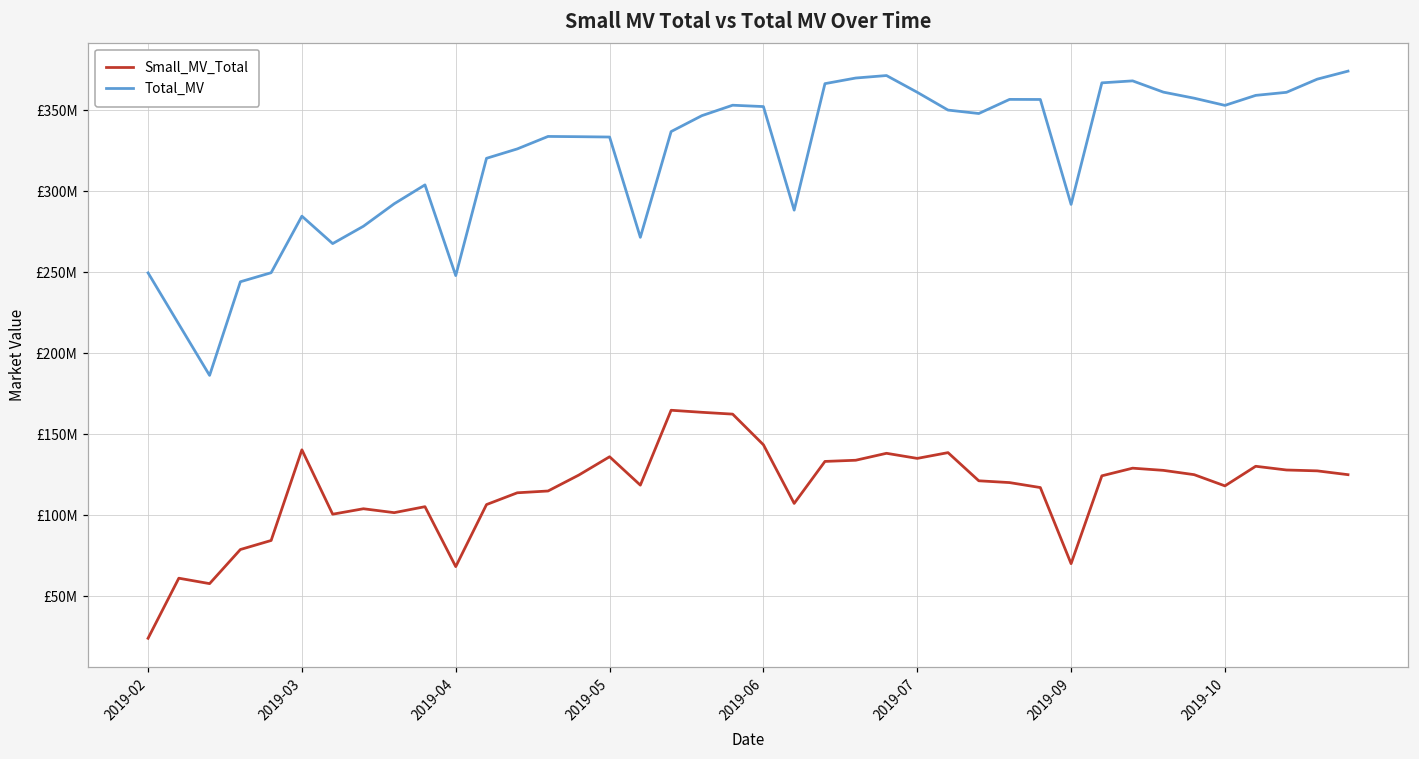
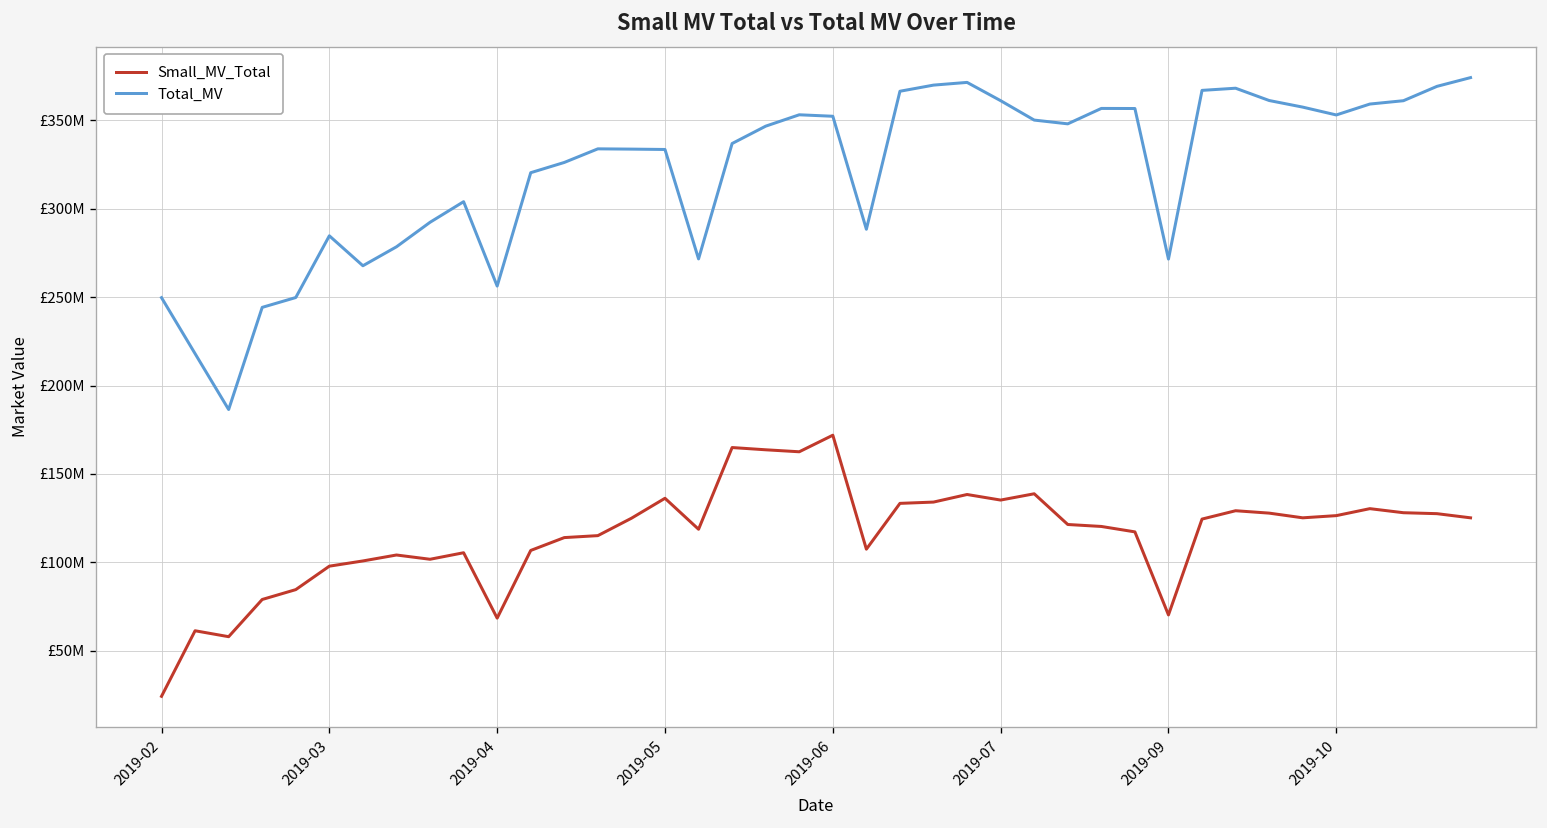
Small_MV_Total, 2019-03: £141000000 -> £98000000
Total_MV, 2019-04: £248000000 -> £256000000
Small_MV_Total, 2019-06: £144000000 -> £172000000
Total_MV, 2019-09: £292000000 -> £272000000
Small_MV_Total, 2019-10: £118000000 -> £126000000
